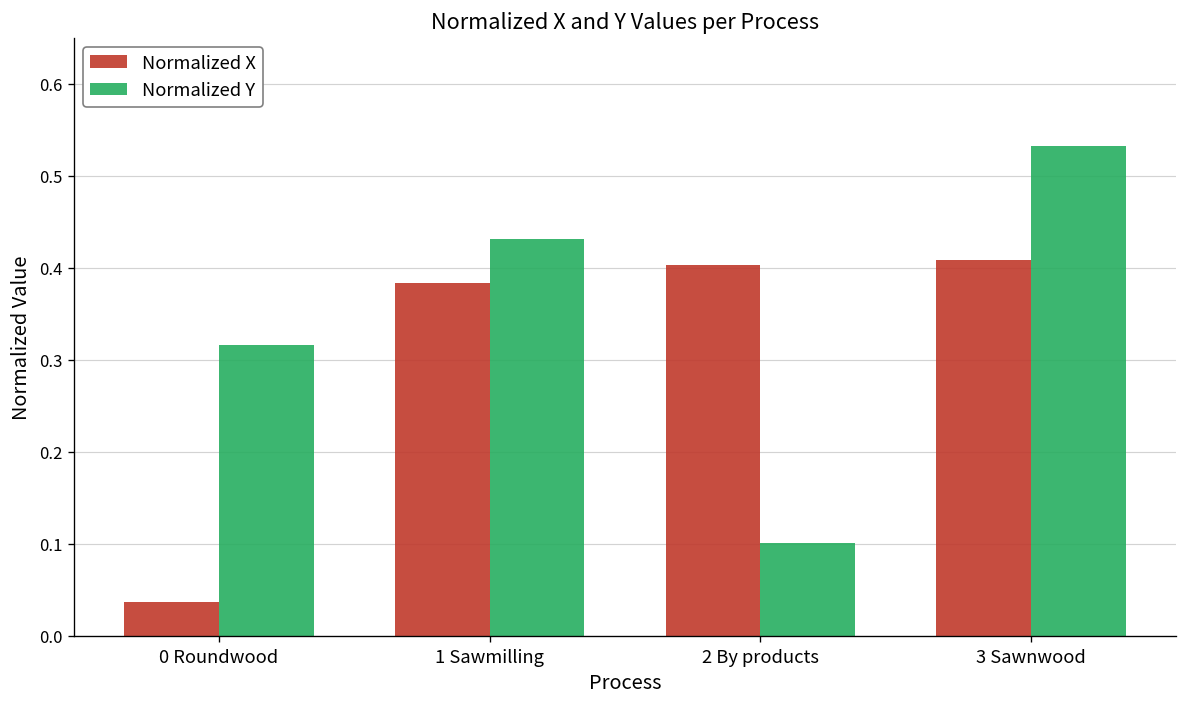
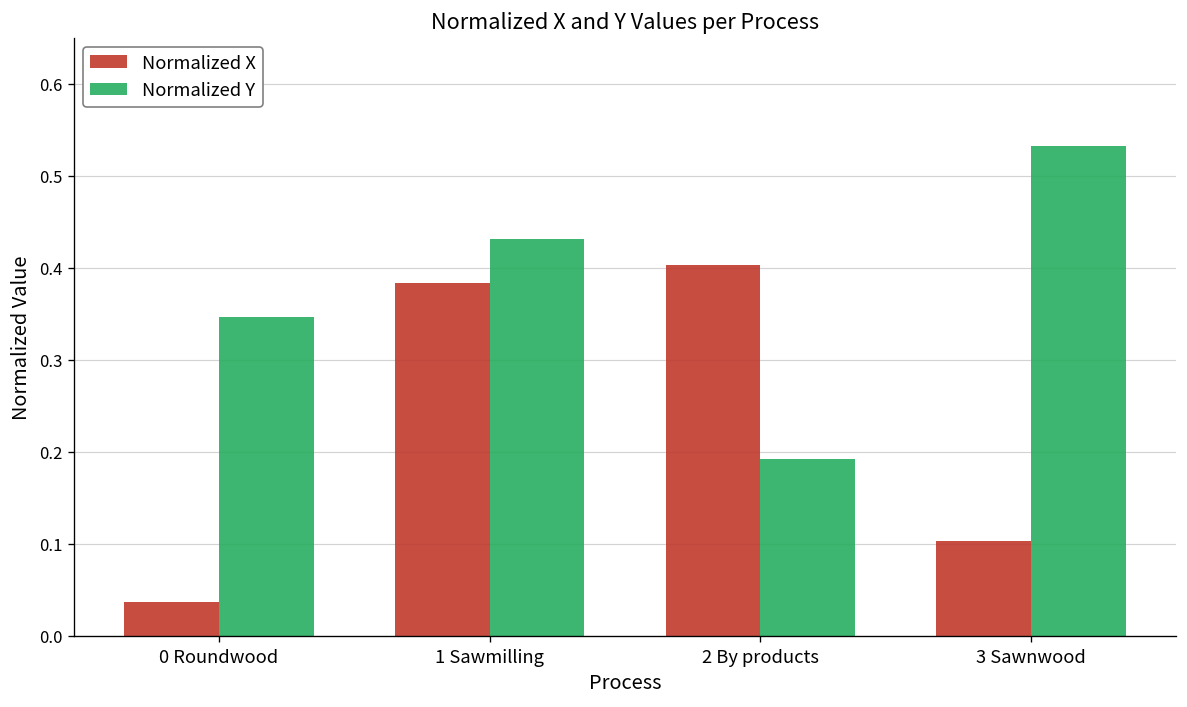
Normalized Y, 0 Roundwood: 0.32 -> 0.35
Normalized Y, 2 By products: 0.10 -> 0.19
Normalized X, 3 Sawnwood: 0.41 -> 0.10
